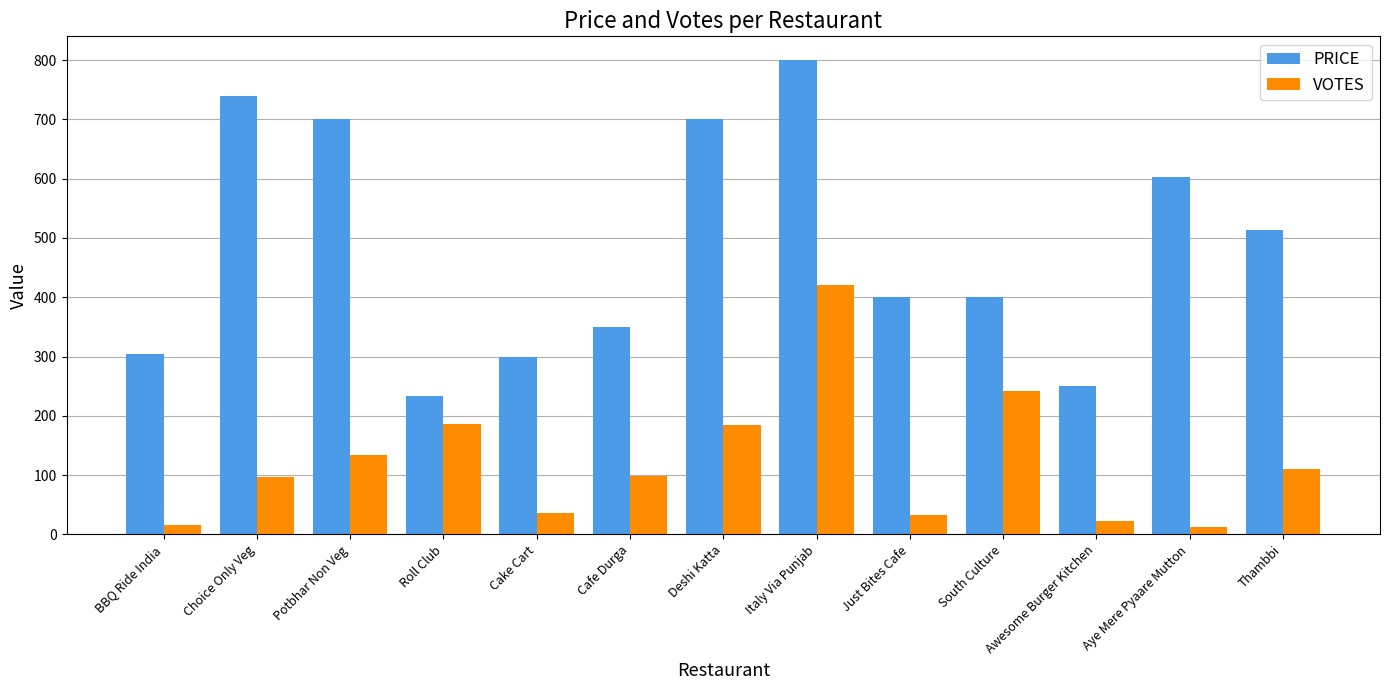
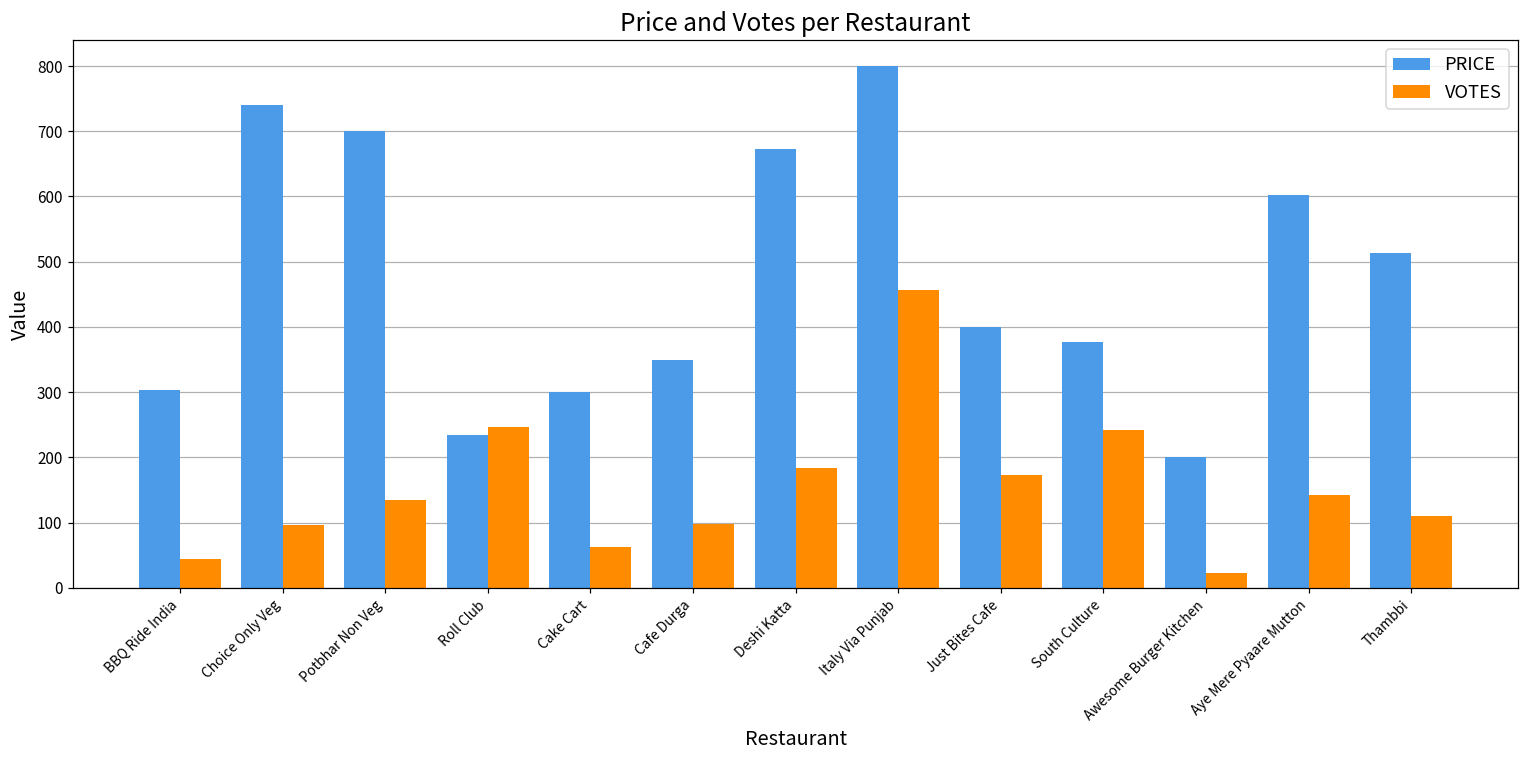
VOTES, BBQ Ride India: 20 -> 40
VOTES, Roll Club: 190 -> 250
VOTES, Cake Cart: 40 -> 60
PRICE, Deshi Katta: 700 -> 670
VOTES, Italy Via Punjab: 420 -> 460
VOTES, Just Bites Cafe: 30 -> 170
PRICE, South Culture: 400 -> 380
PRICE, Awesome Burger Kitchen: 250 -> 200
VOTES, Aye Mere Pyaare Mutton: 10 -> 140
